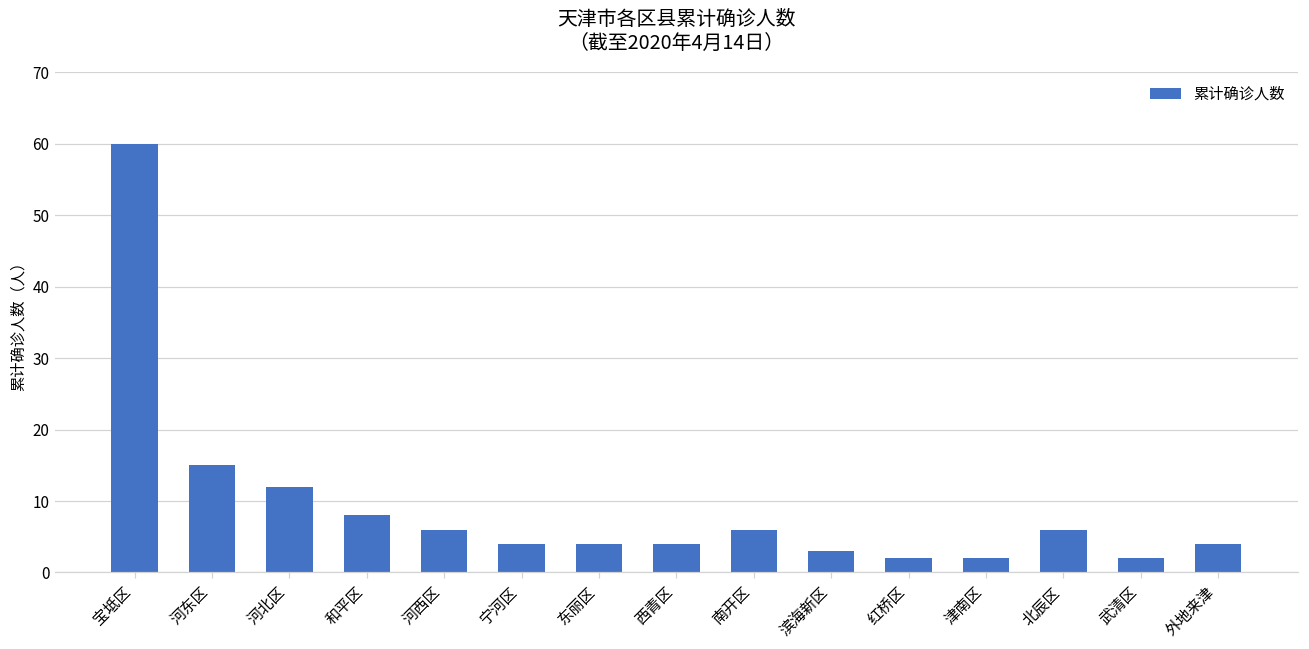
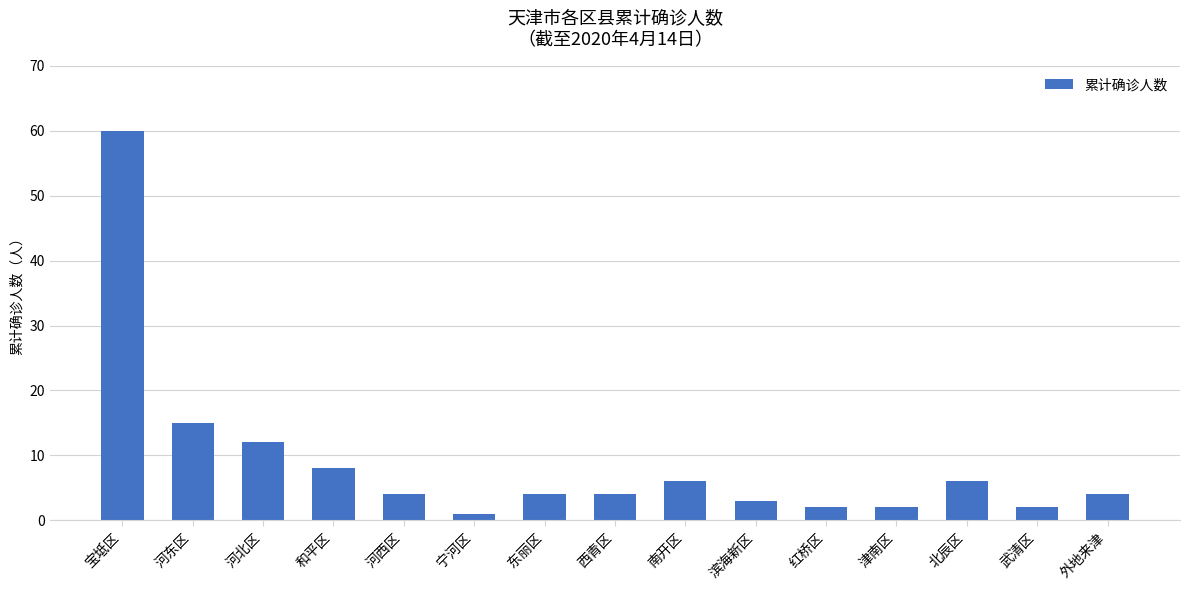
河西区: 6 -> 4
宁河区: 4 -> 1
